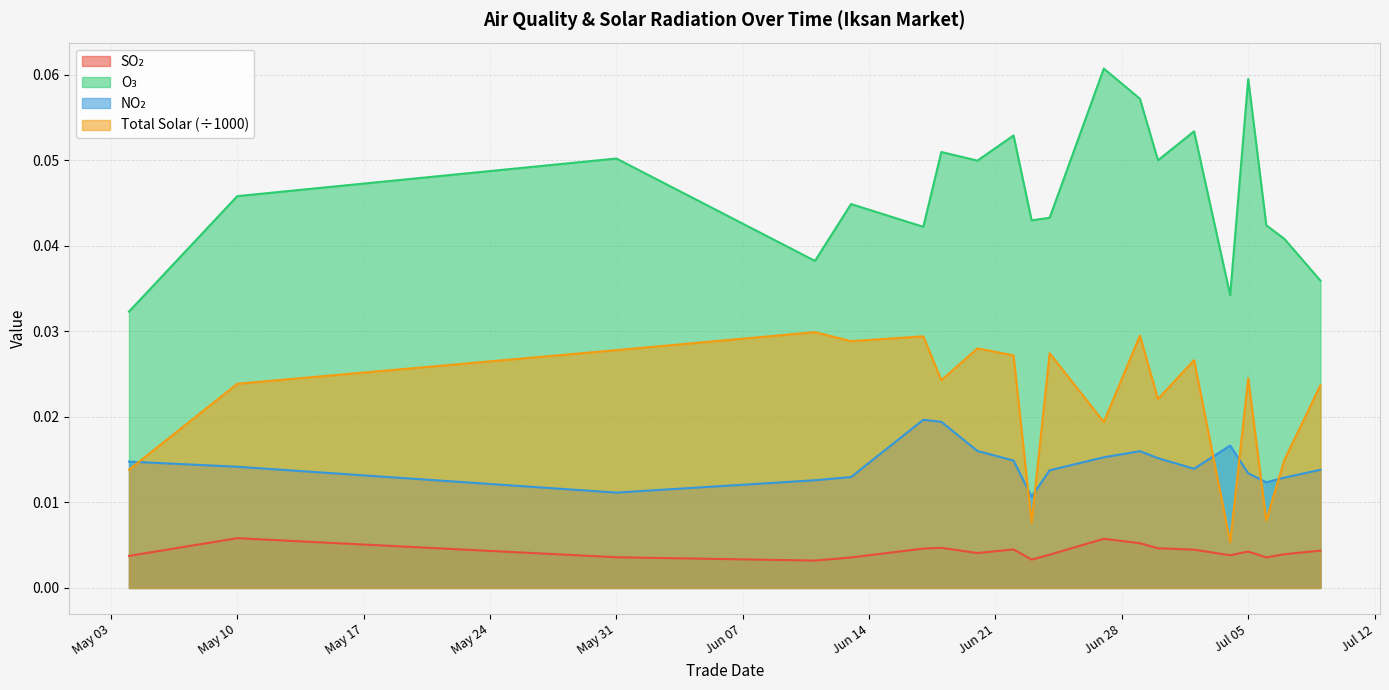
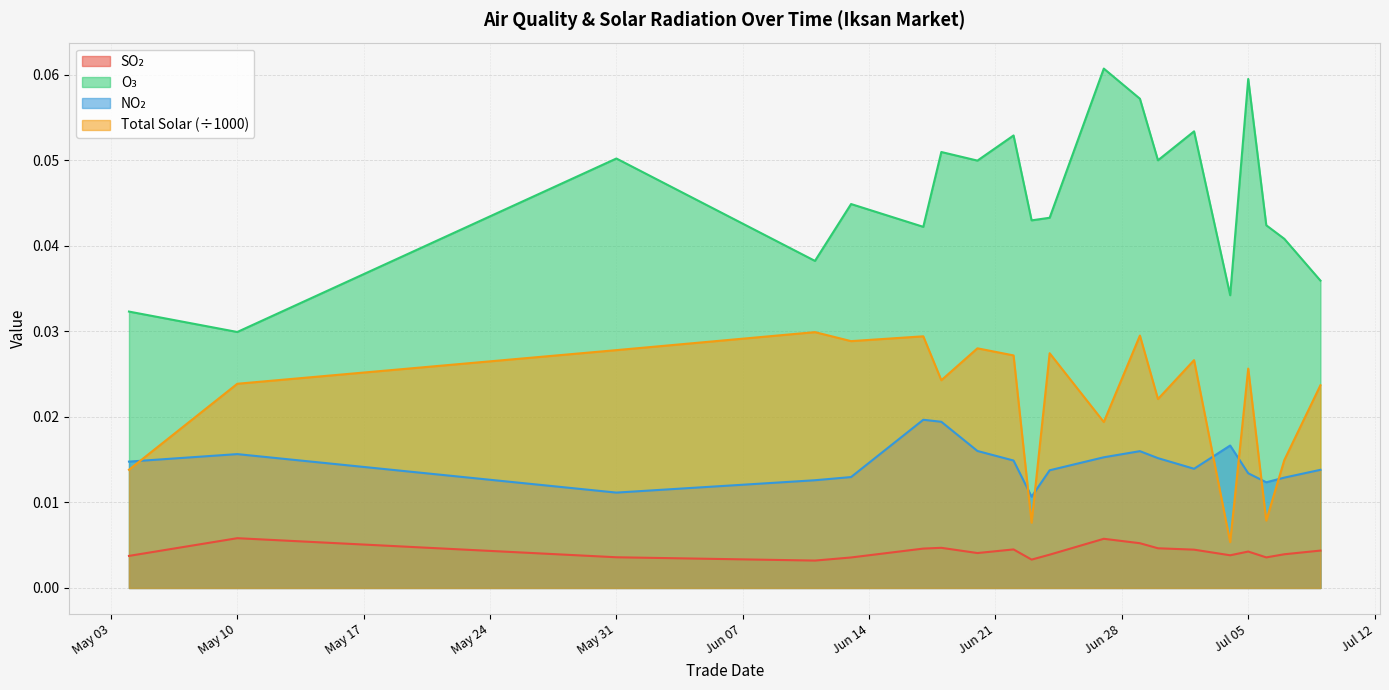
O₃, May 10: 0.046 -> 0.030
NO₂, May 10: 0.014 -> 0.016
Total Solar (÷1000), Jul 05: 0.025 -> 0.026
